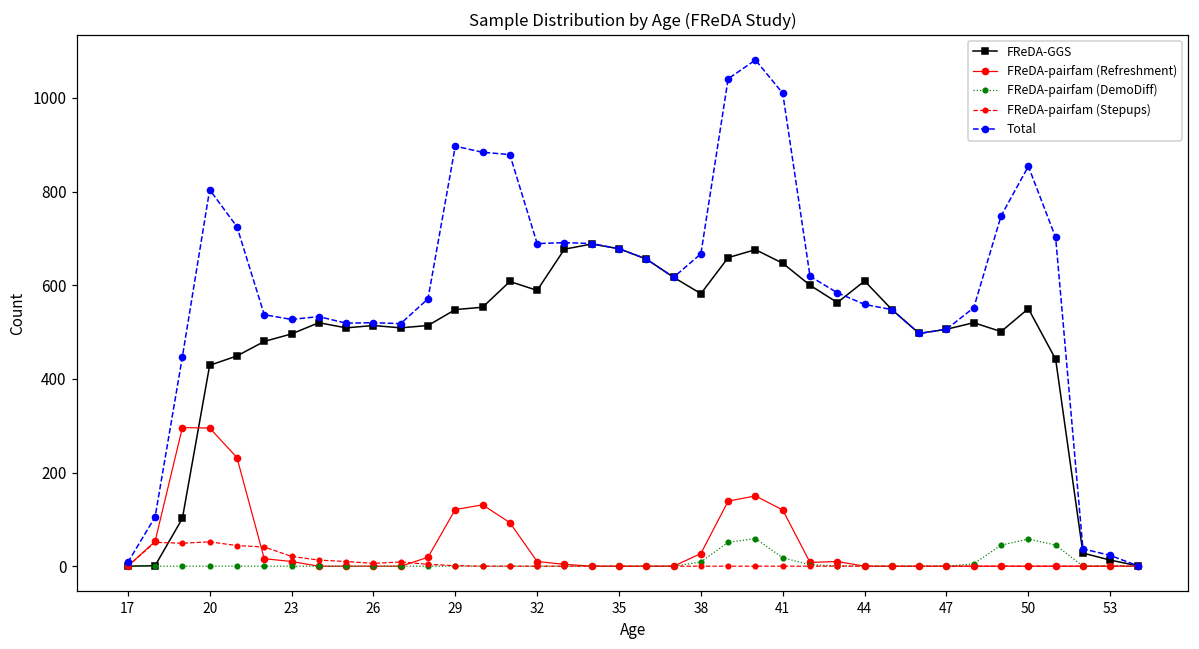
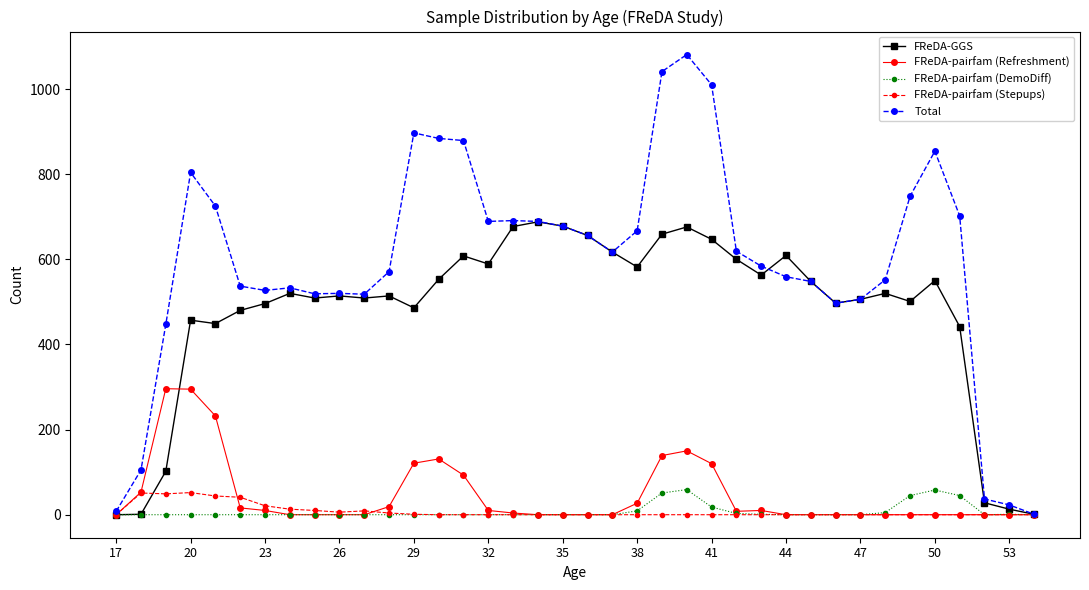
FReDA-GGS, 20: 430 -> 460
FReDA-GGS, 29: 550 -> 490
